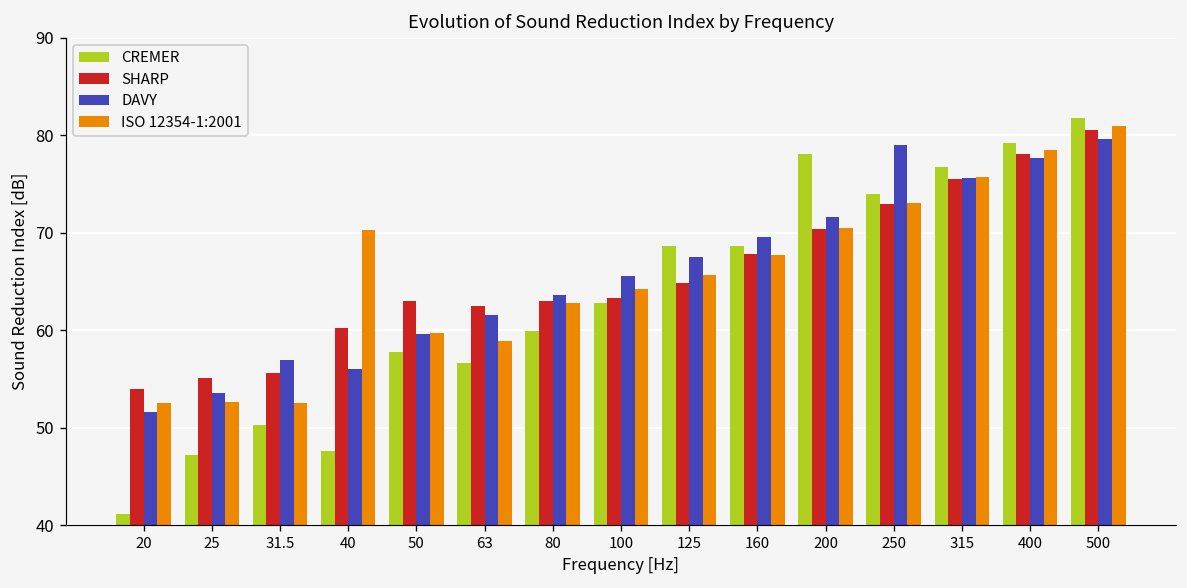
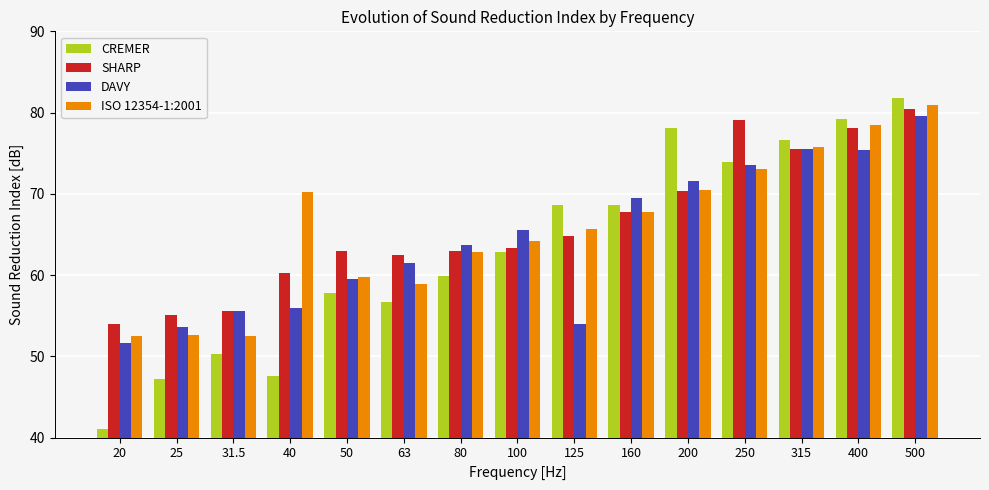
DAVY, 31.5: 57 -> 56
DAVY, 125: 68 -> 54
SHARP, 250: 73 -> 79
DAVY, 250: 79 -> 74
DAVY, 400: 78 -> 75
